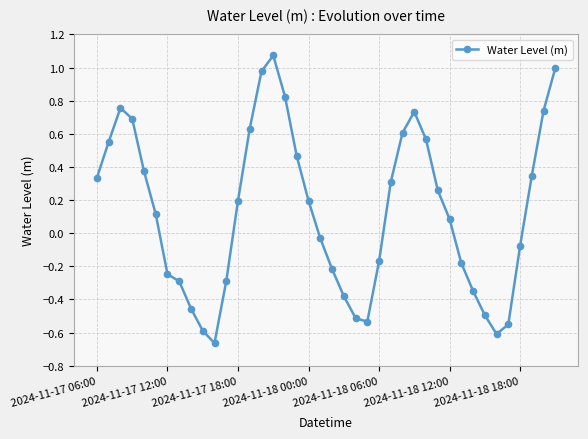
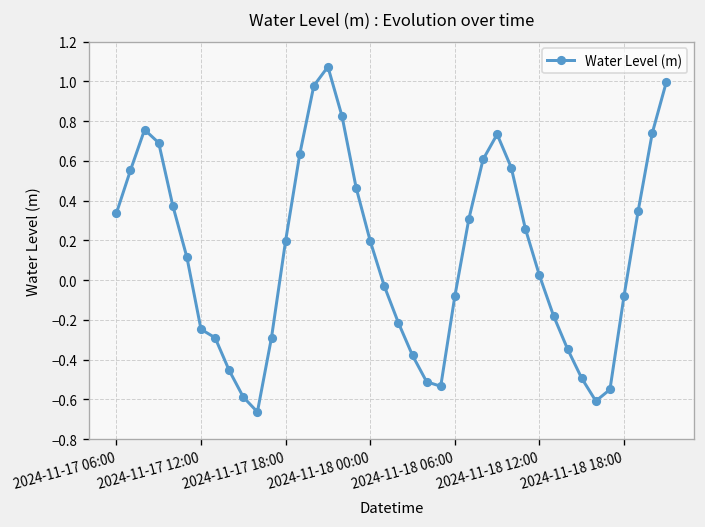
2024-11-18 06:00: -0.17 -> -0.08
2024-11-18 12:00: 0.09 -> 0.02
